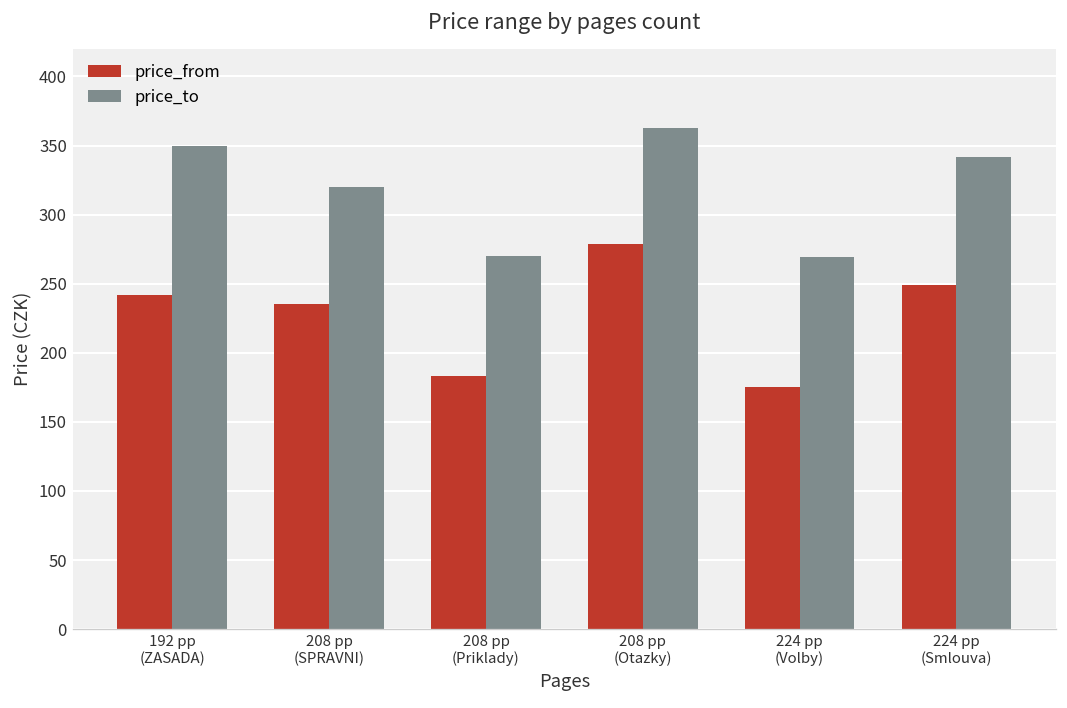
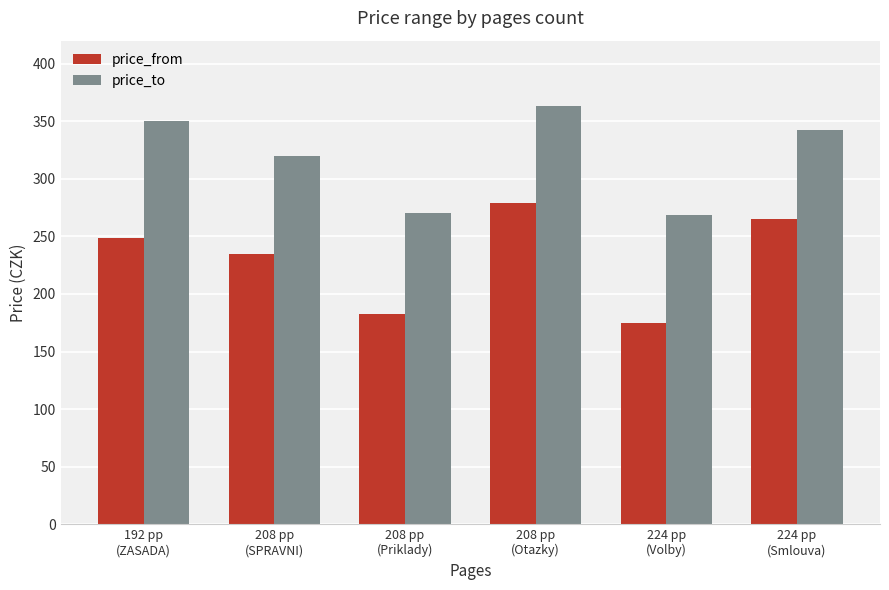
price_from, 192 pp (ZASADA): 242 -> 249
price_from, 224 pp (Smlouva): 249 -> 265
